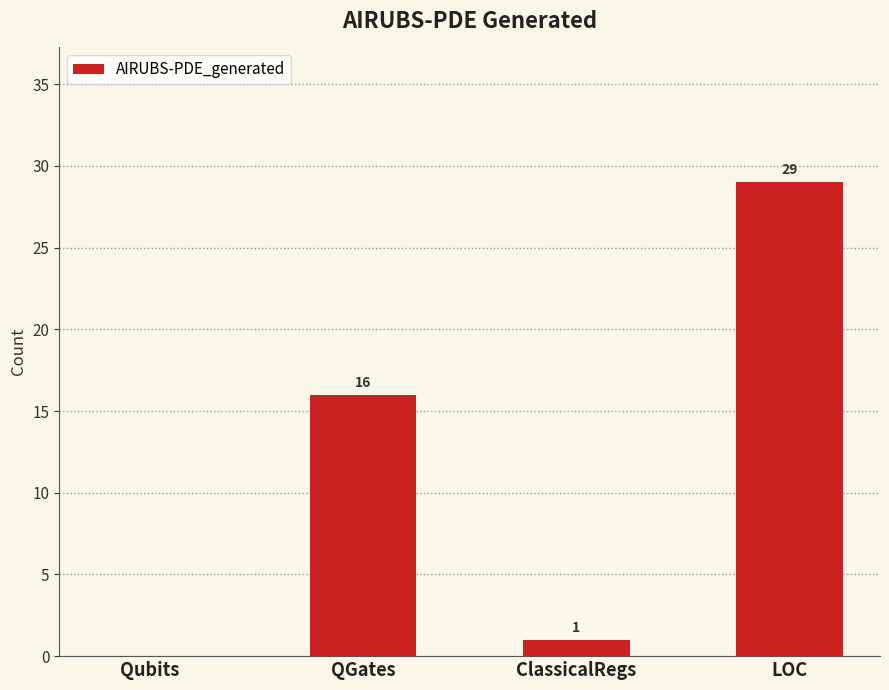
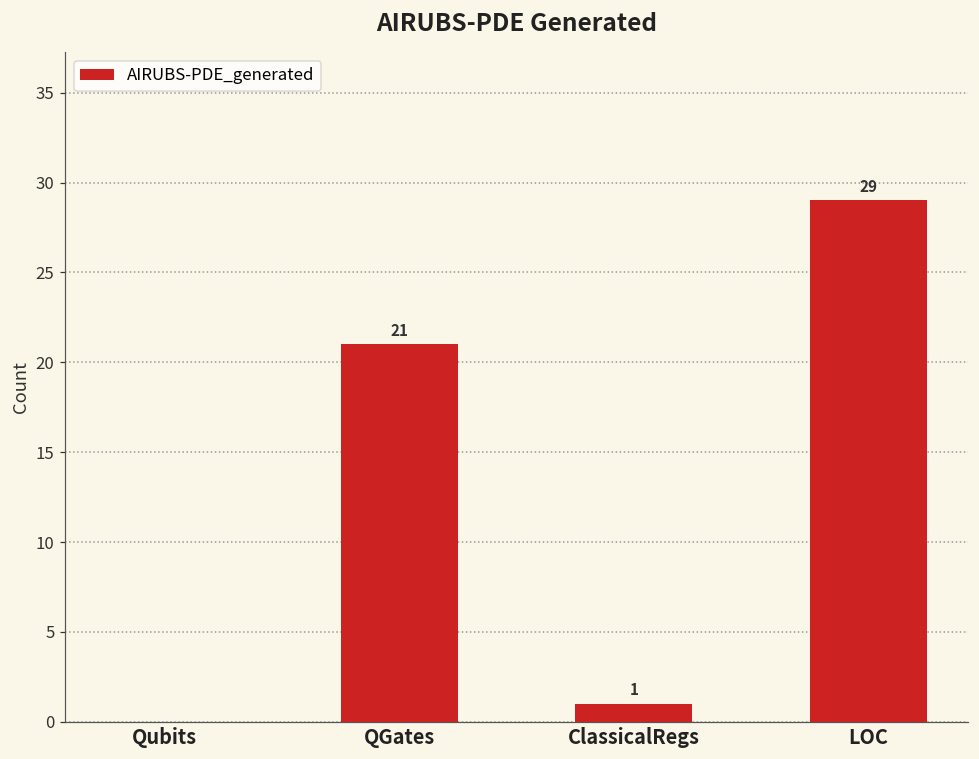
QGates: 16 -> 21
